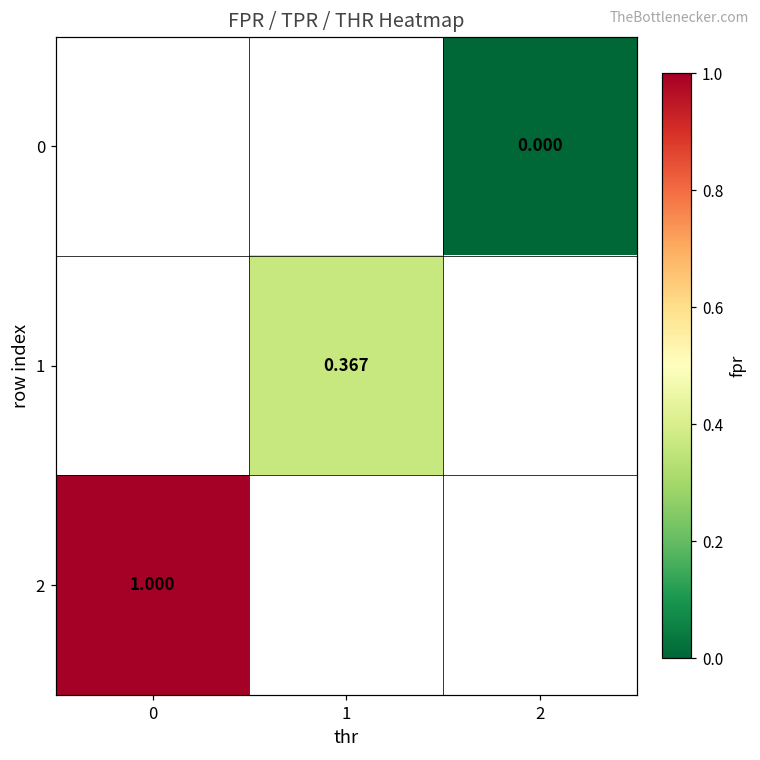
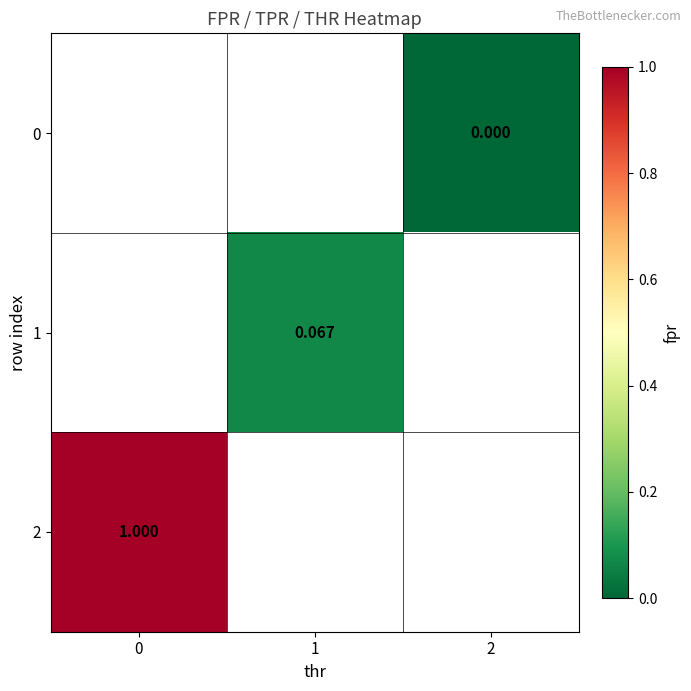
1, 1: 0.367 -> 0.067
